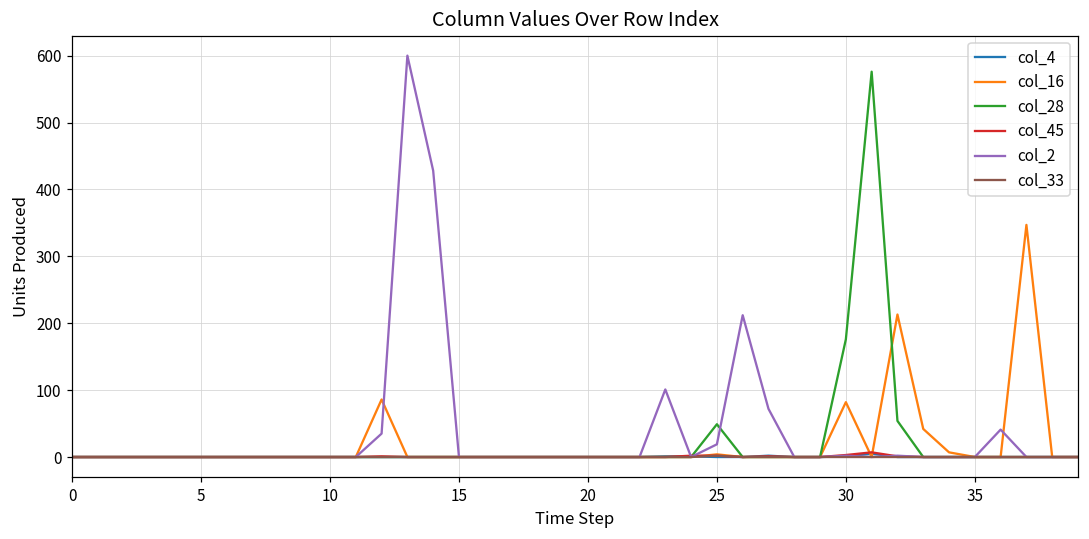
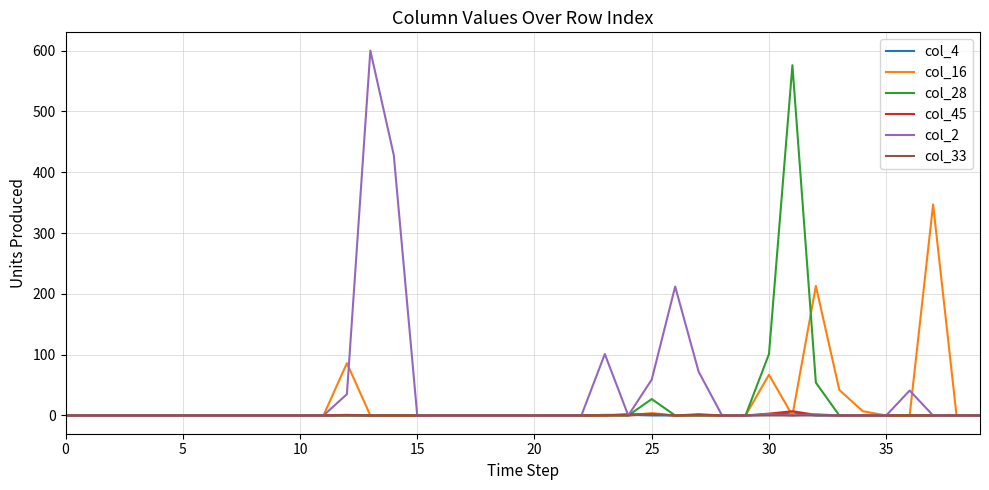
col_28, 25: 50 -> 30
col_2, 25: 20 -> 60
col_16, 30: 80 -> 70
col_28, 30: 180 -> 100
